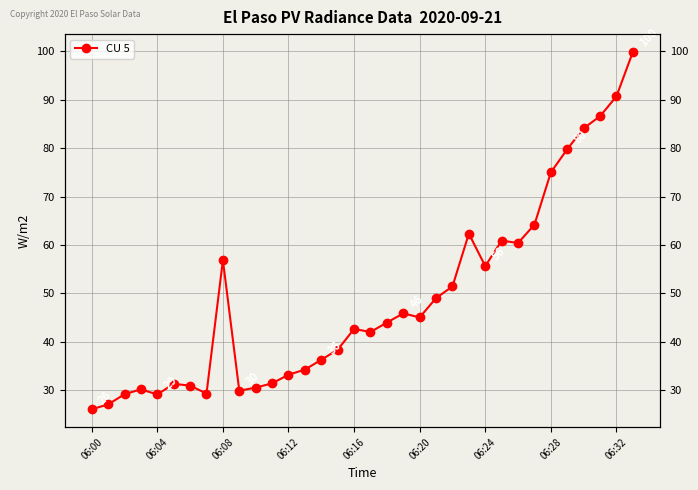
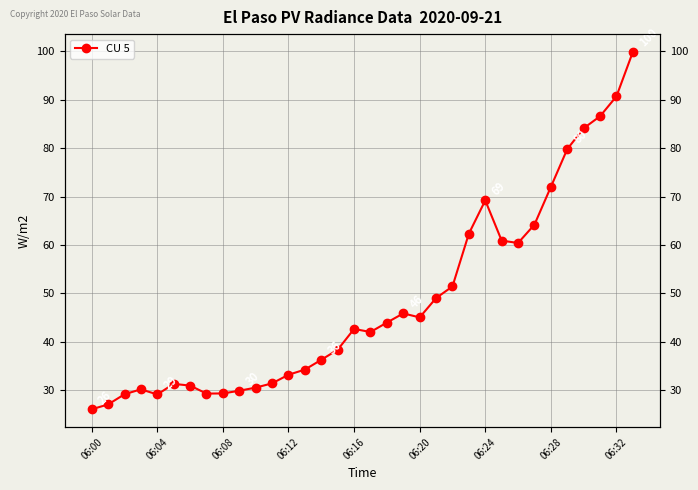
06:08: 57 -> 29
06:24: 56 -> 69
06:28: 75 -> 72
